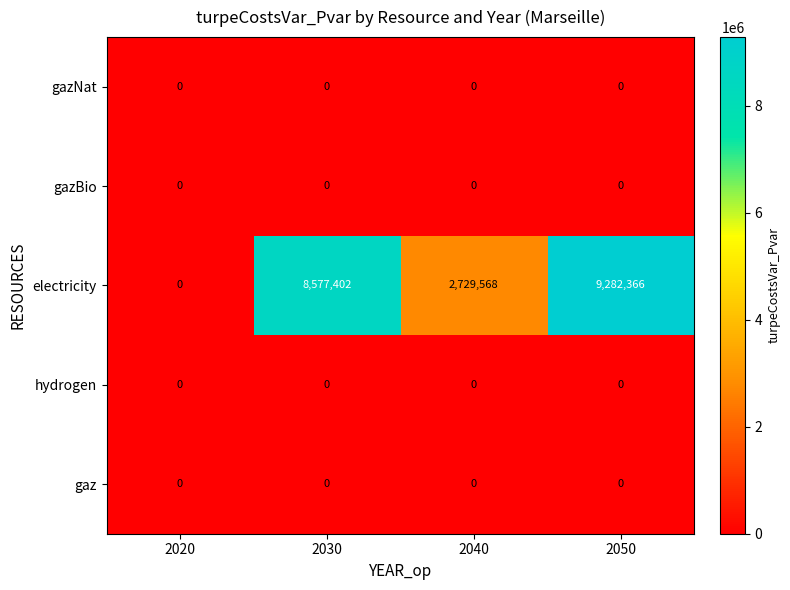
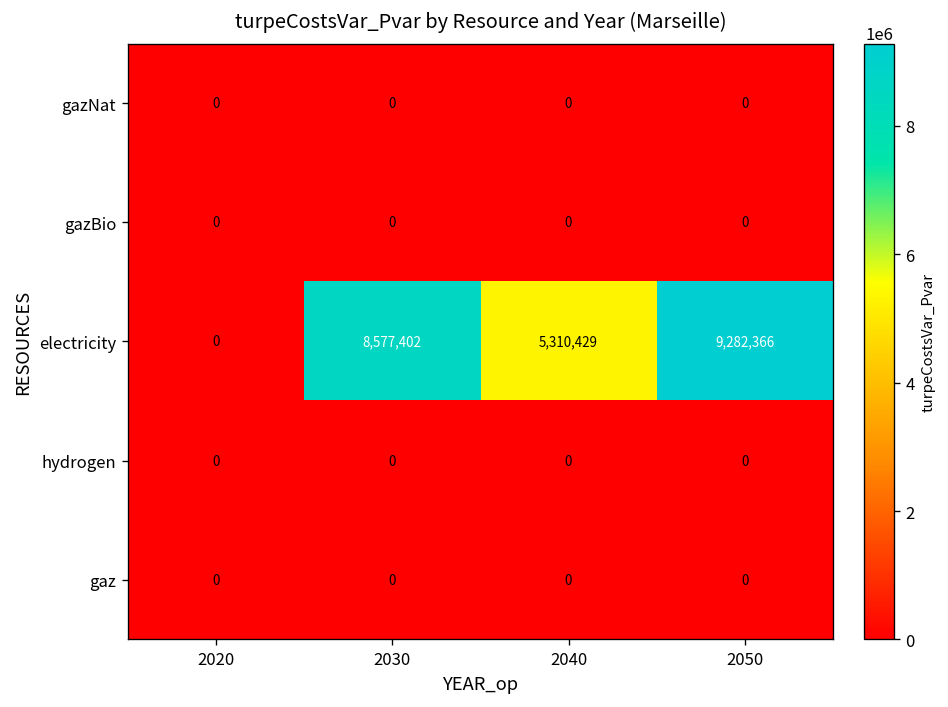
electricity, 2040: 2,729,568 -> 5,310,429
